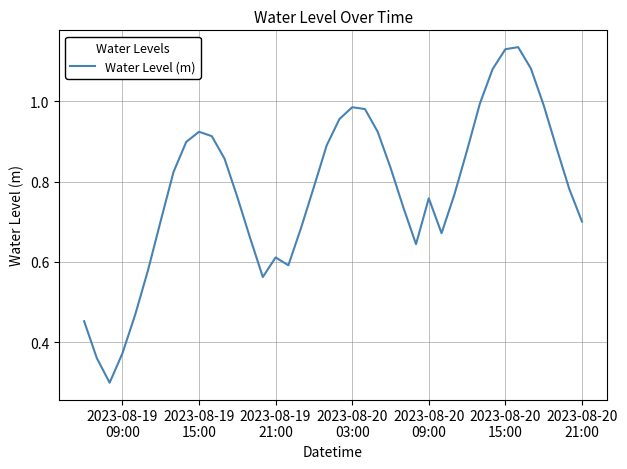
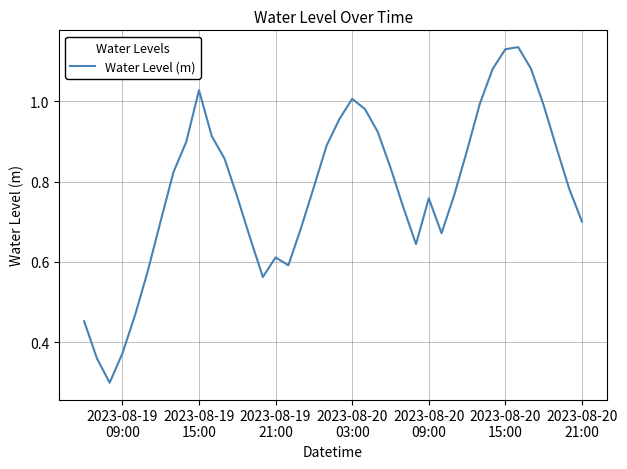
2023-08-19 15:00: 0.92 -> 1.03
2023-08-20 03:00: 0.99 -> 1.01
